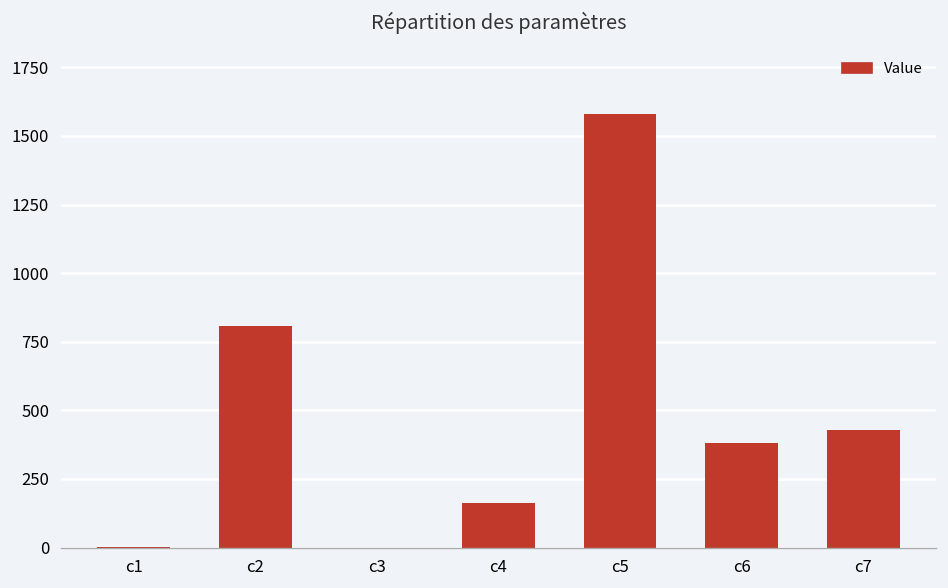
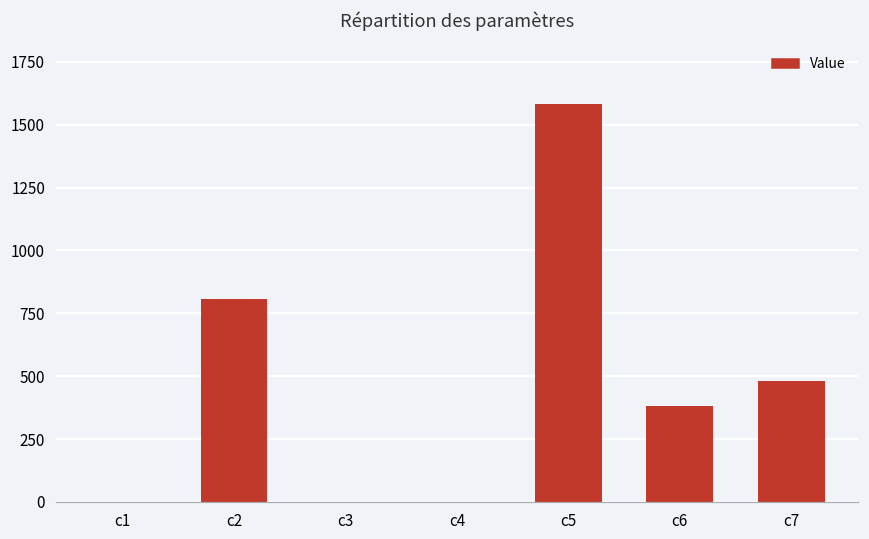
c4: 160 -> 0
c7: 430 -> 480
